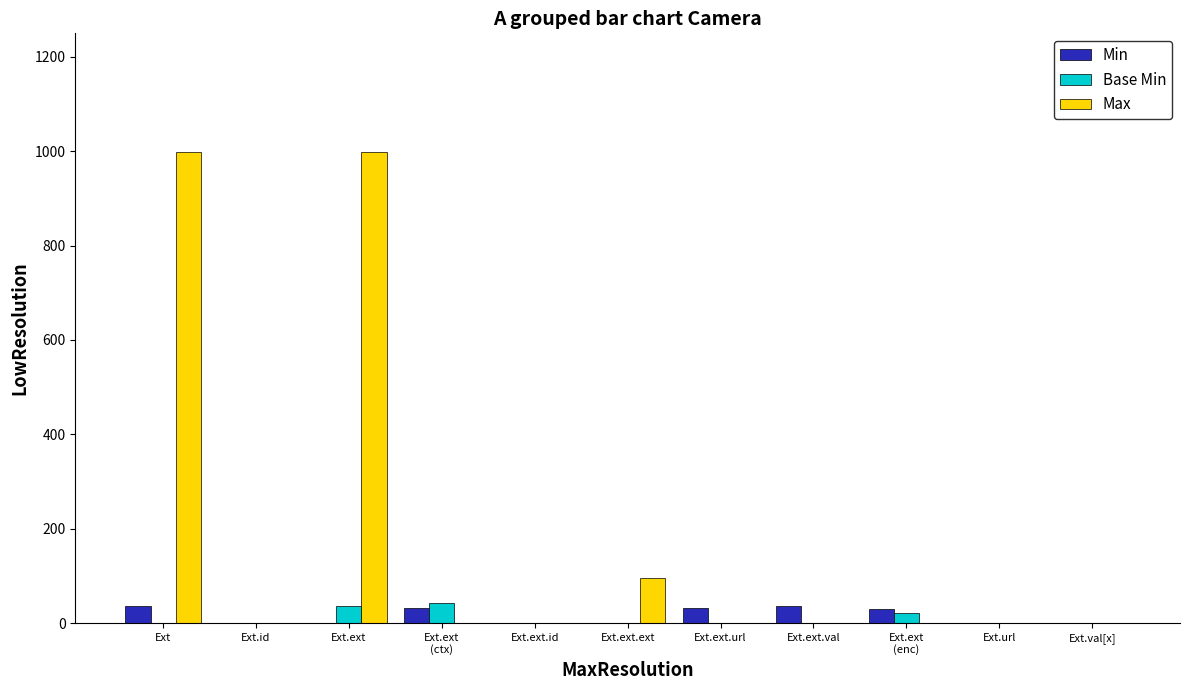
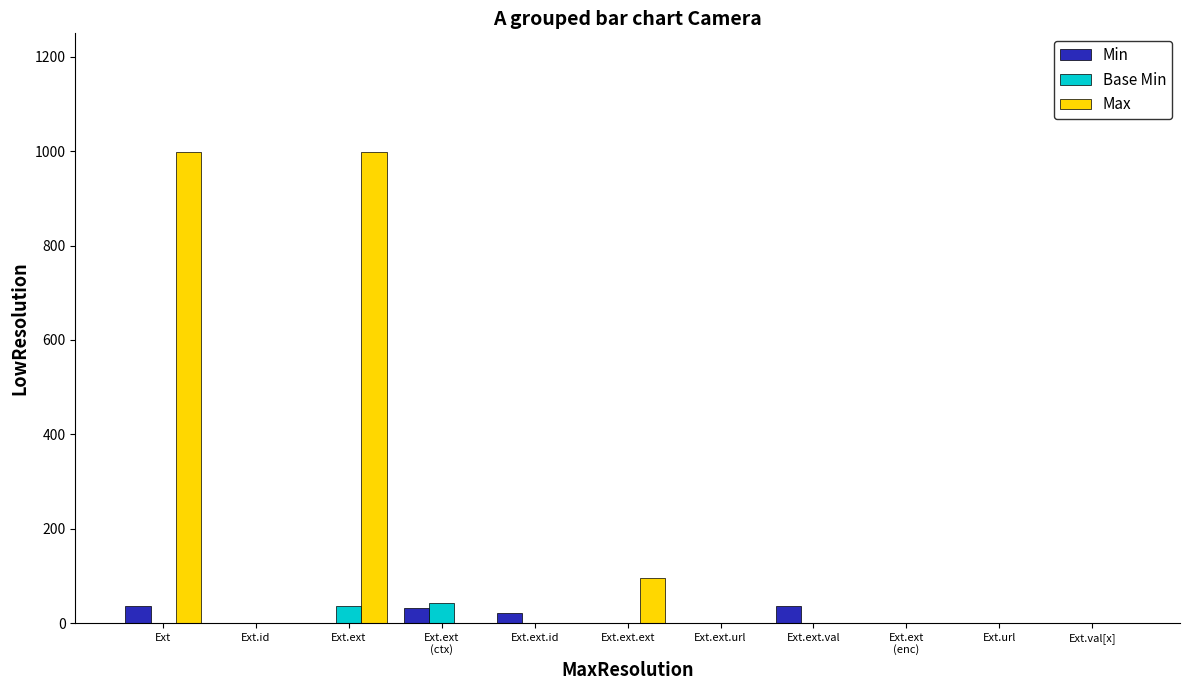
Min, Ext.ext.id: 0 -> 20
Min, Ext.ext.url: 30 -> 0
Min, Ext.ext (enc): 30 -> 0
Base Min, Ext.ext (enc): 20 -> 0
